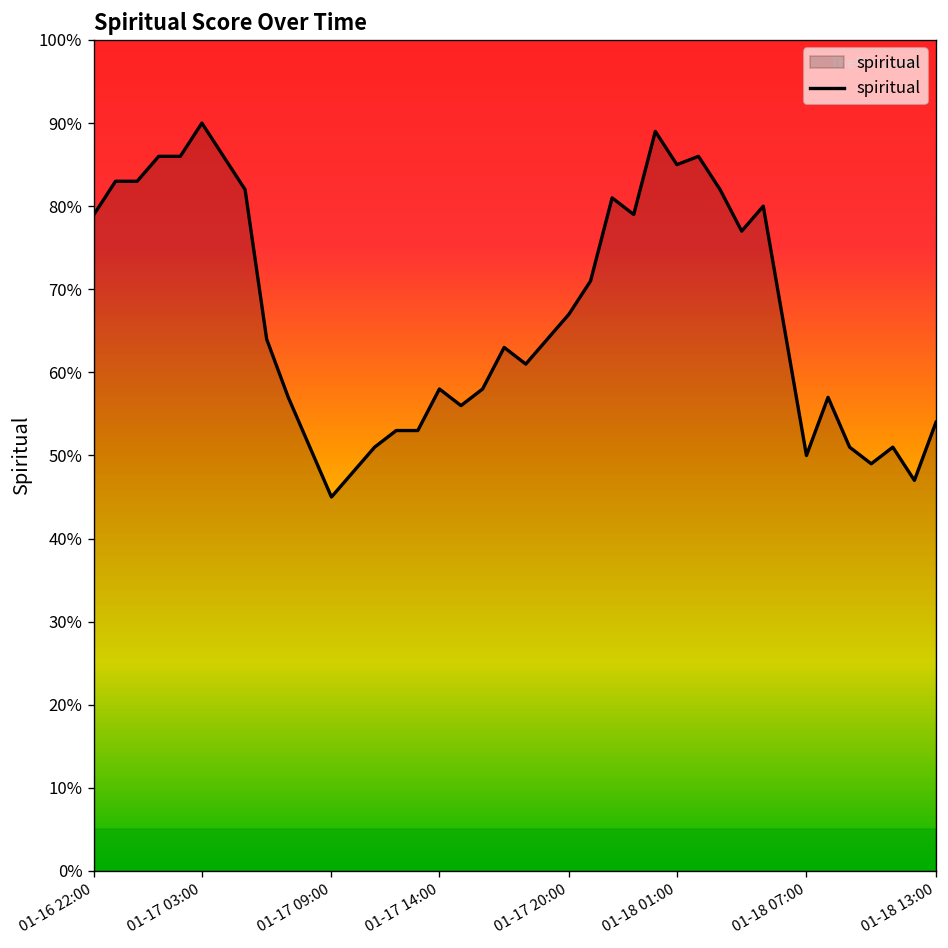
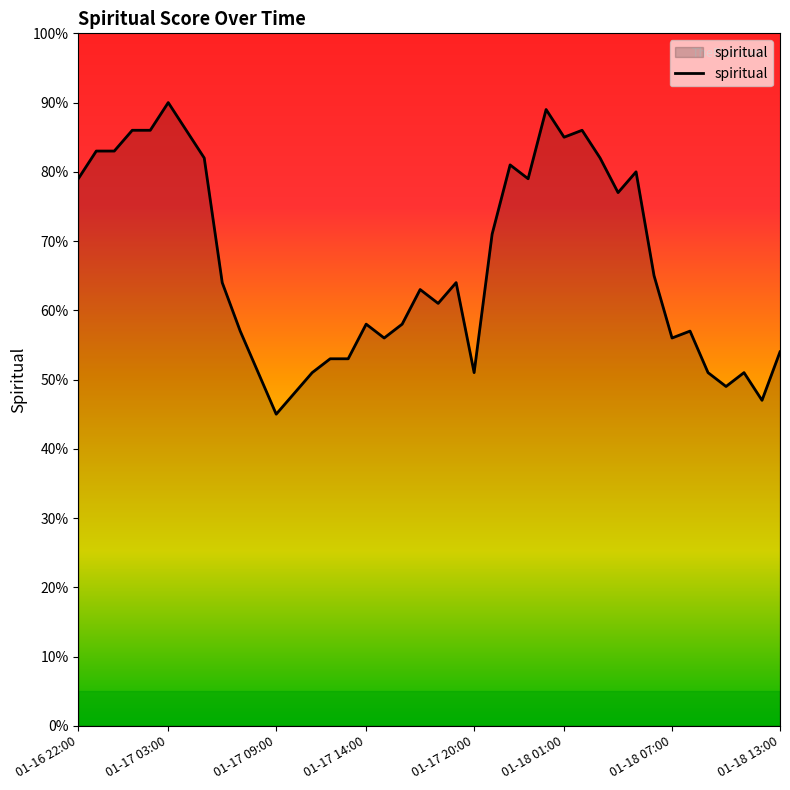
01-17 20:00: 67% -> 51%
01-18 07:00: 50% -> 56%
